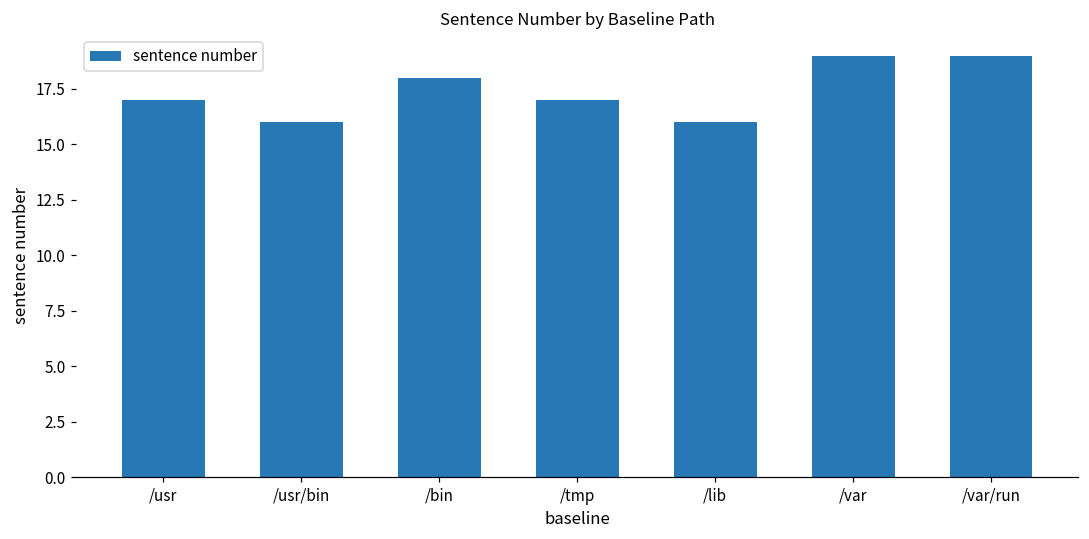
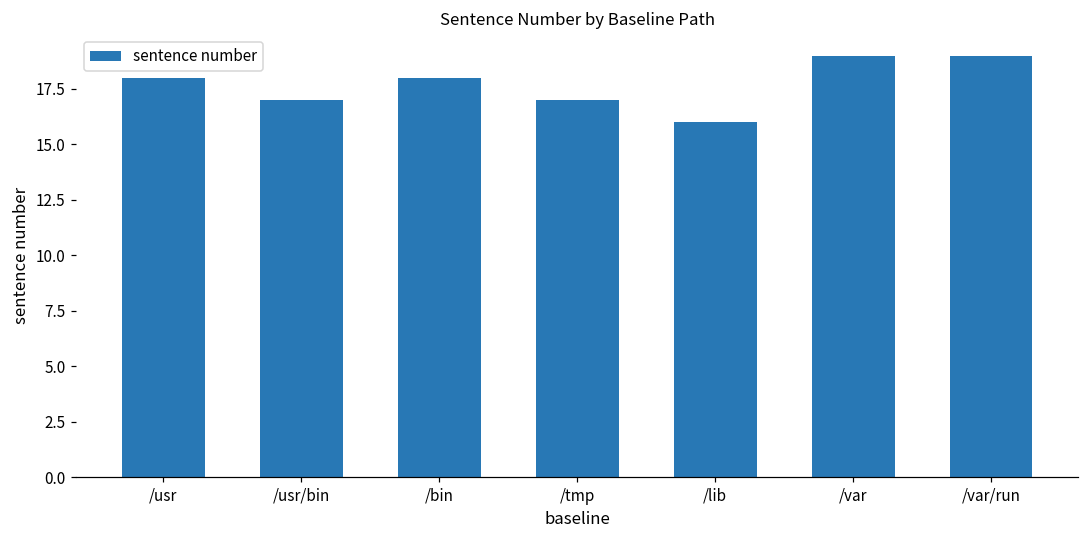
/usr: 17 -> 18
/usr/bin: 16 -> 17
